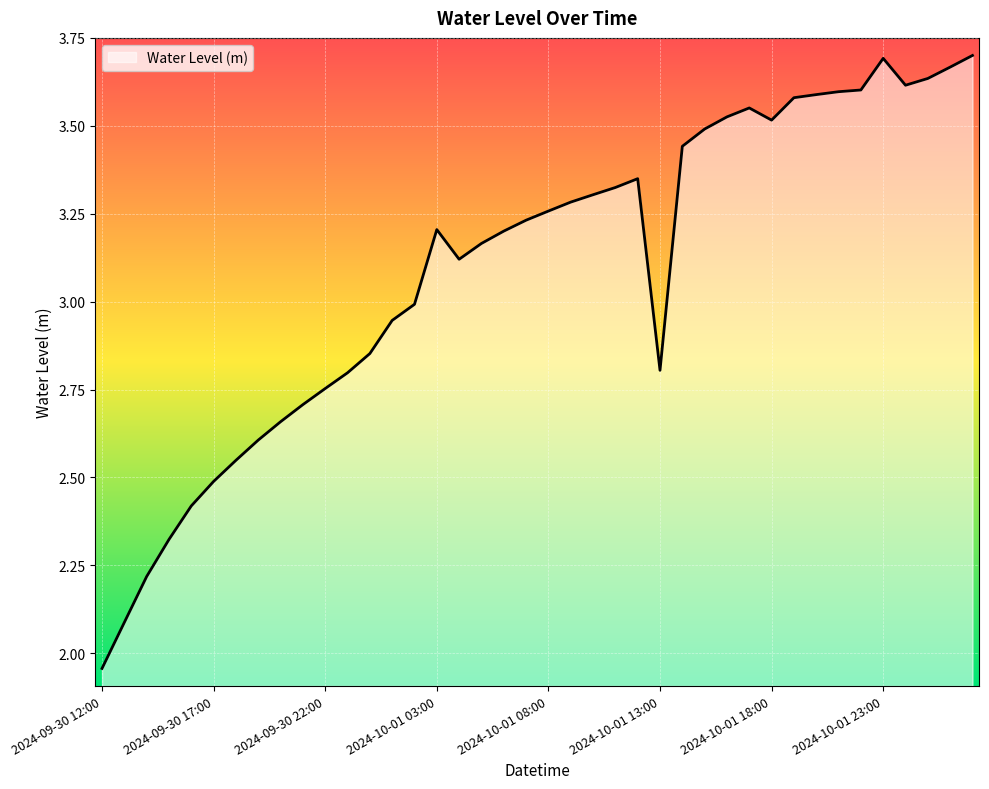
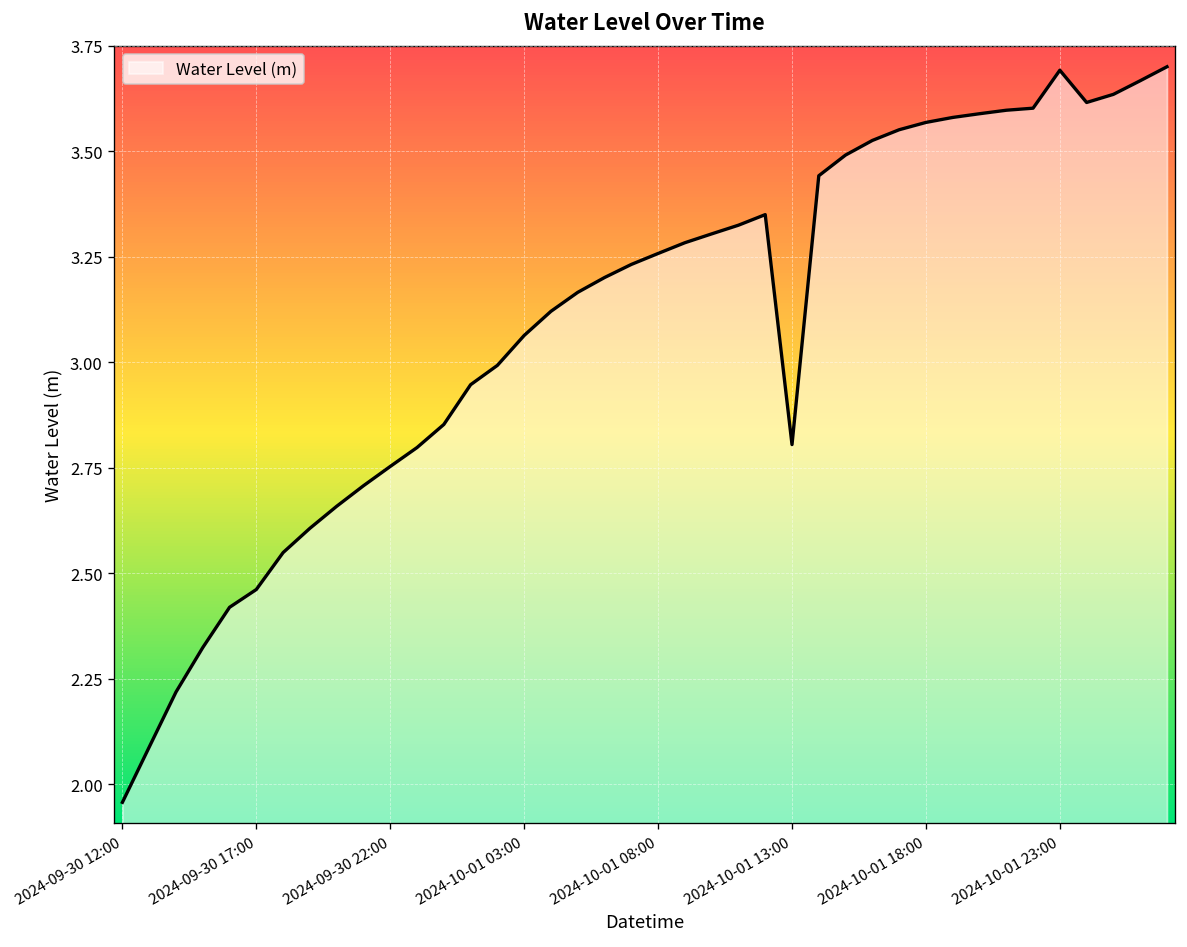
2024-09-30 17:00: 2.49 -> 2.46
2024-10-01 03:00: 3.21 -> 3.06
2024-10-01 18:00: 3.52 -> 3.57
